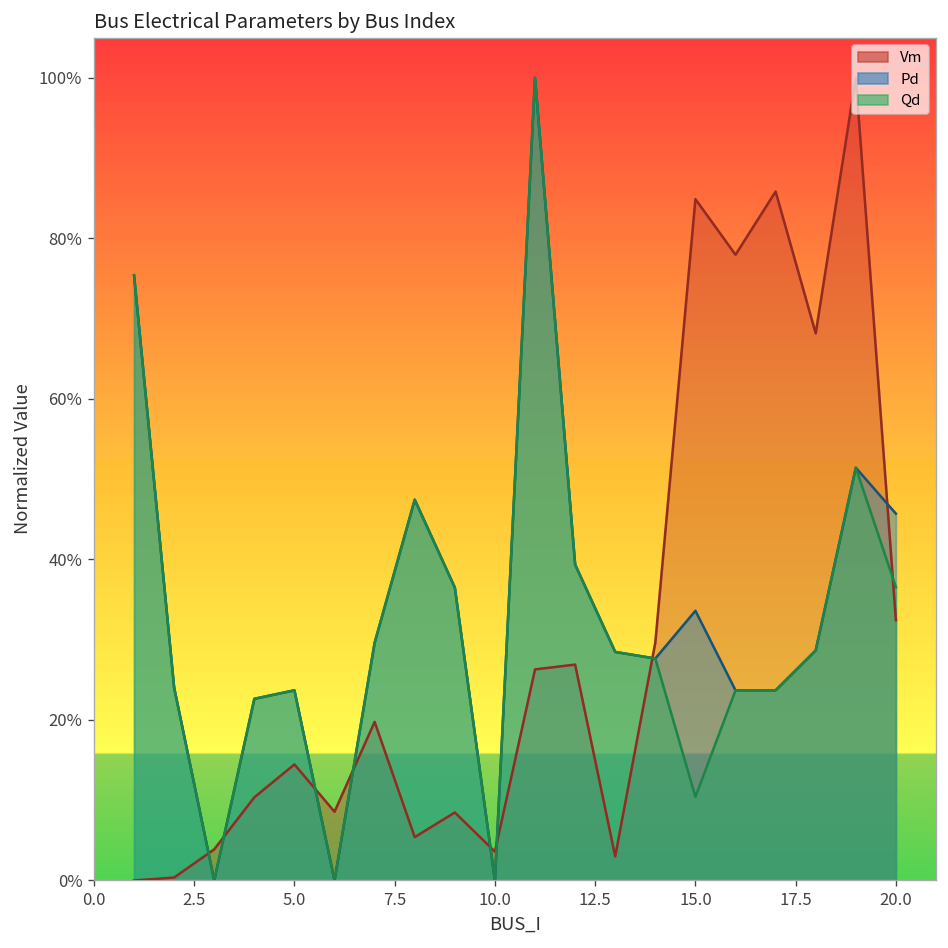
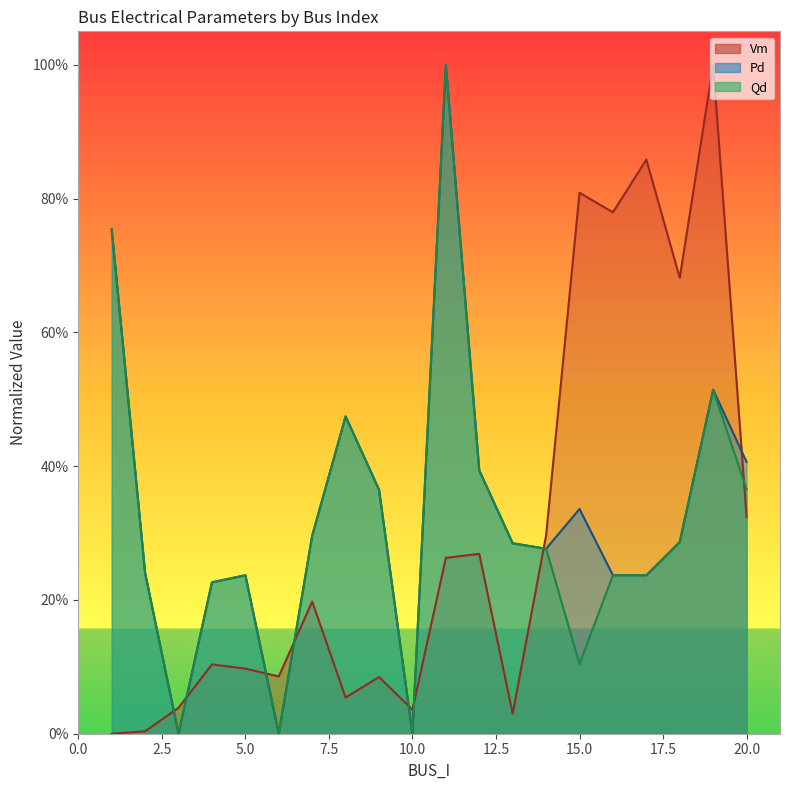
Vm, 5.0: 14% -> 10%
Vm, 15.0: 85% -> 81%
Pd, 20.0: 46% -> 41%
